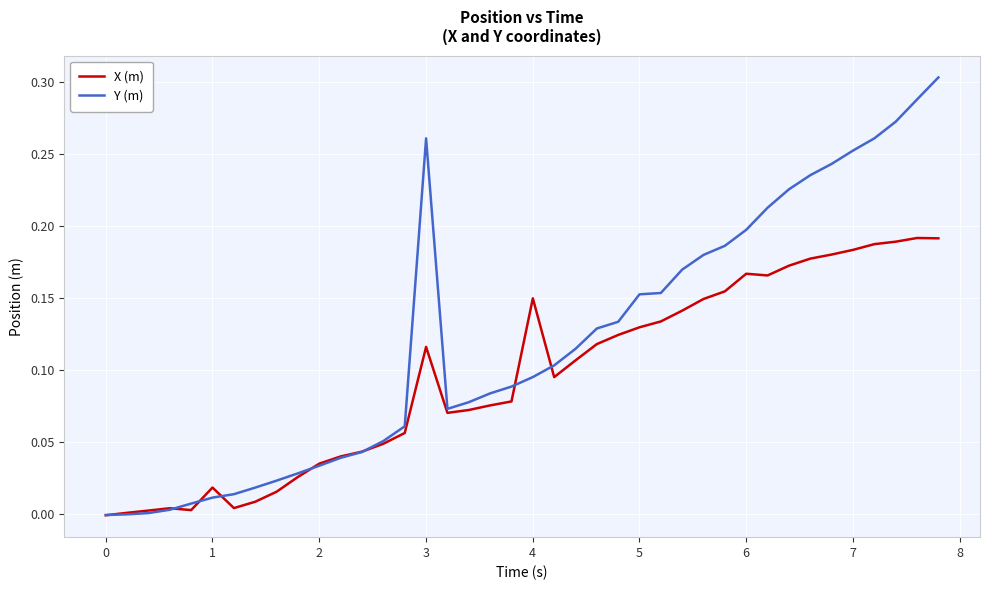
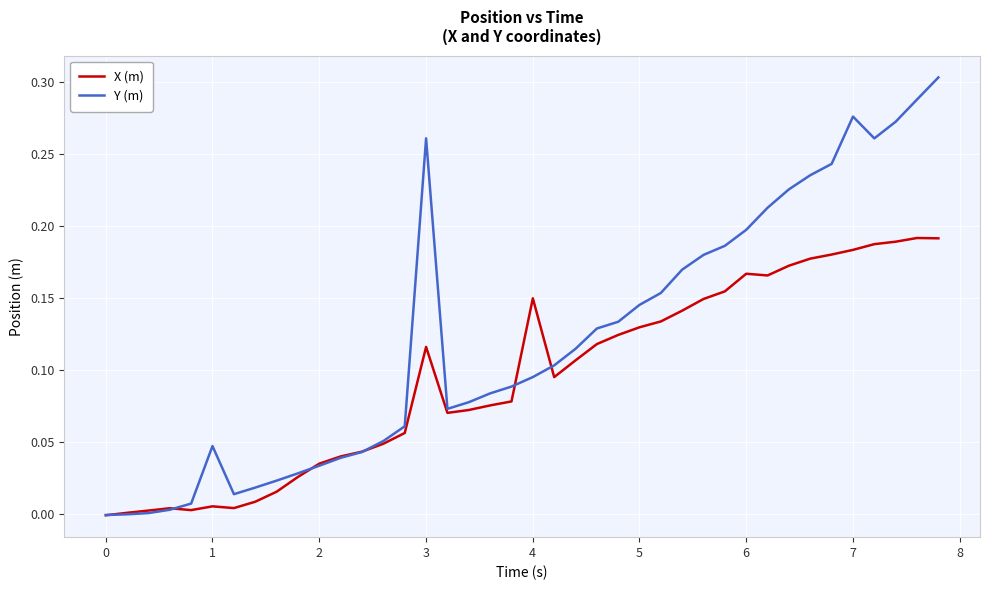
X (m), 1: 0.019 -> 0.006
Y (m), 1: 0.012 -> 0.047
Y (m), 5: 0.153 -> 0.145
Y (m), 7: 0.252 -> 0.276
